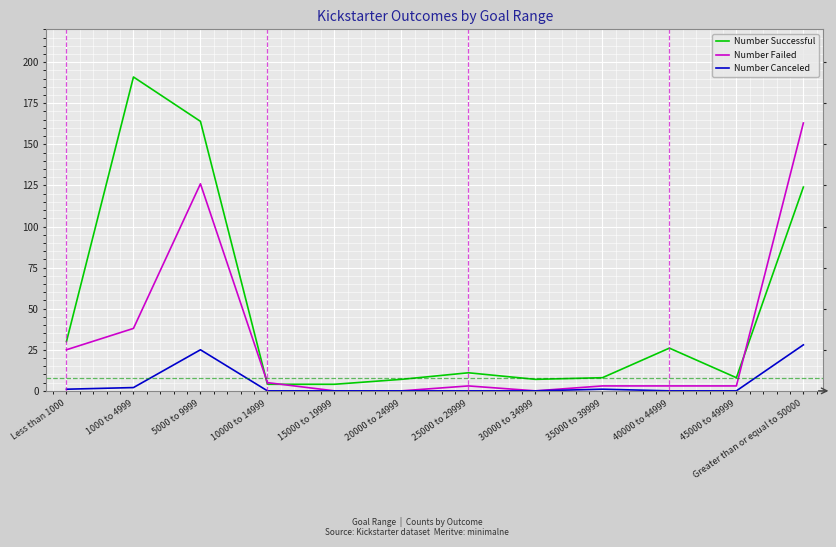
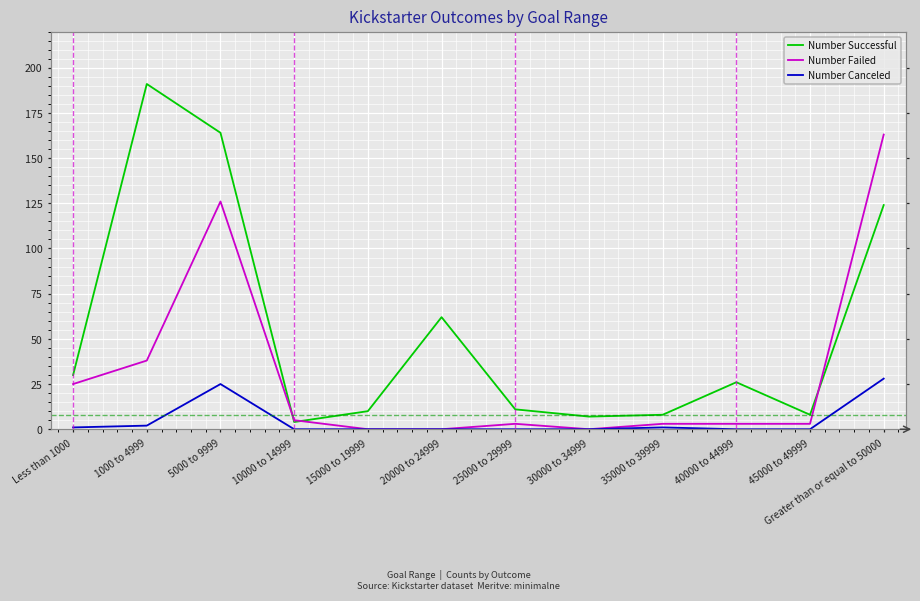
Number Successful, 15000 to 19999: 4 -> 10
Number Successful, 20000 to 24999: 7 -> 62
